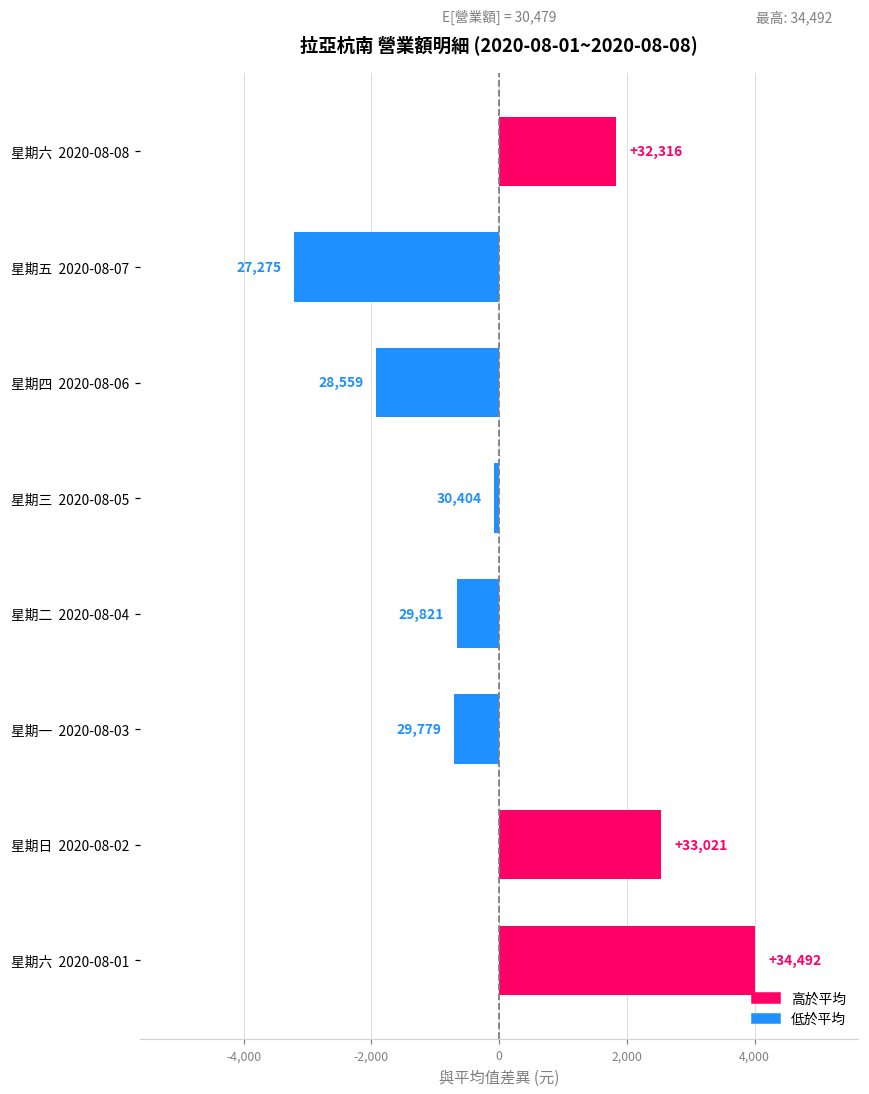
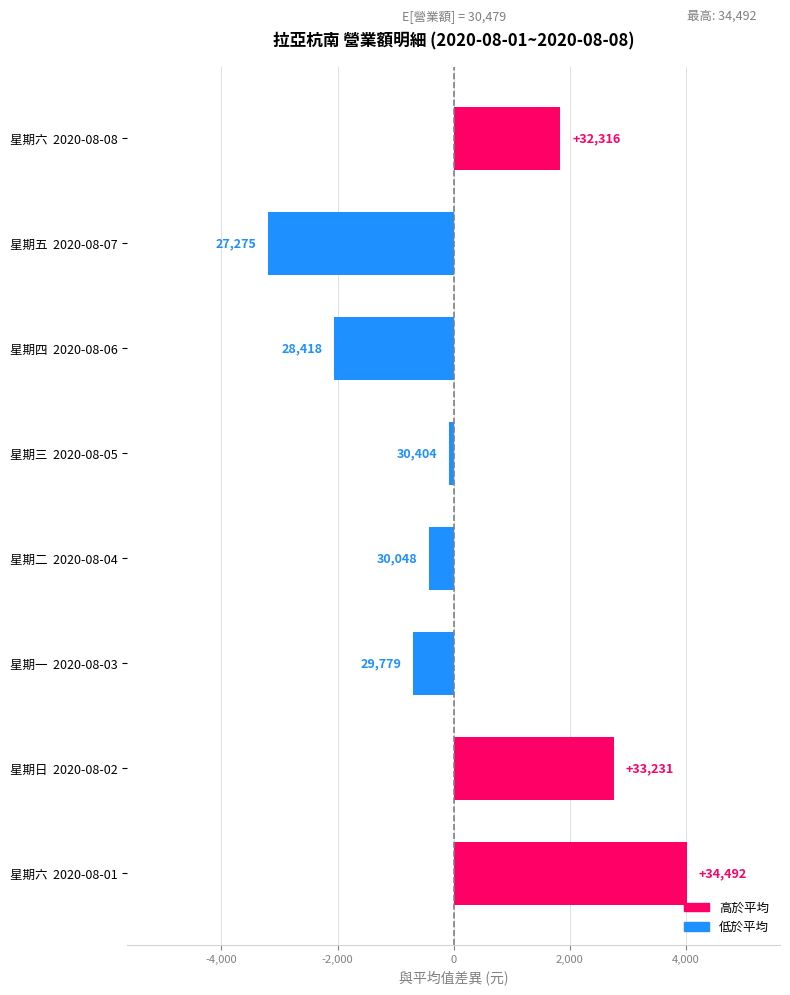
星期四 2020-08-06: 28,559 -> 28,418
星期二 2020-08-04: 29,821 -> 30,048
星期日 2020-08-02: +33,021 -> +33,231
